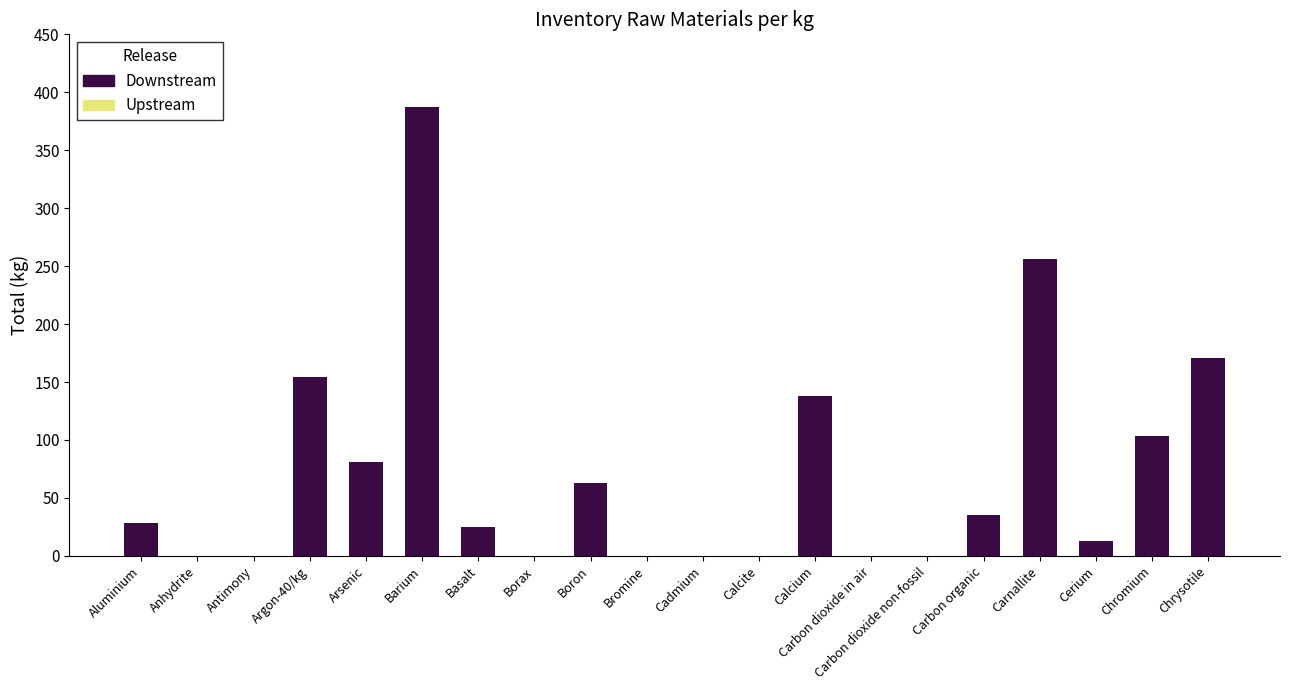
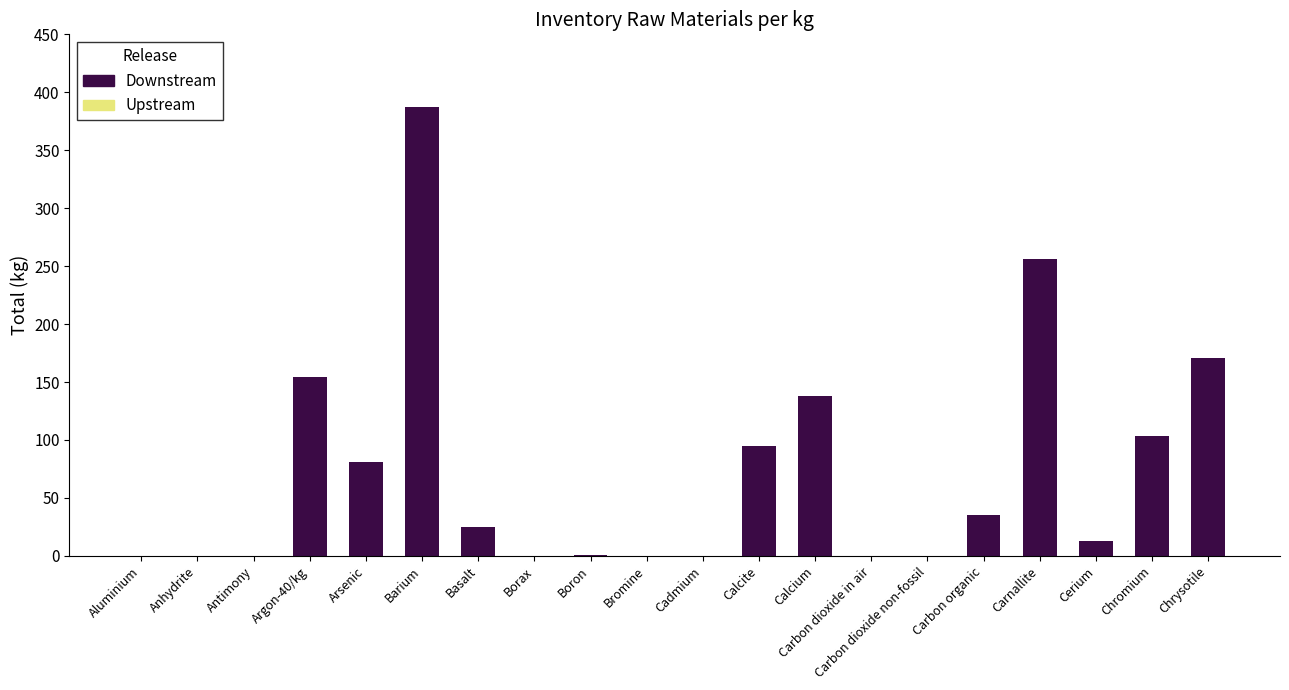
Aluminium: 28 -> 0
Boron: 63 -> 1
Calcite: 0 -> 95
